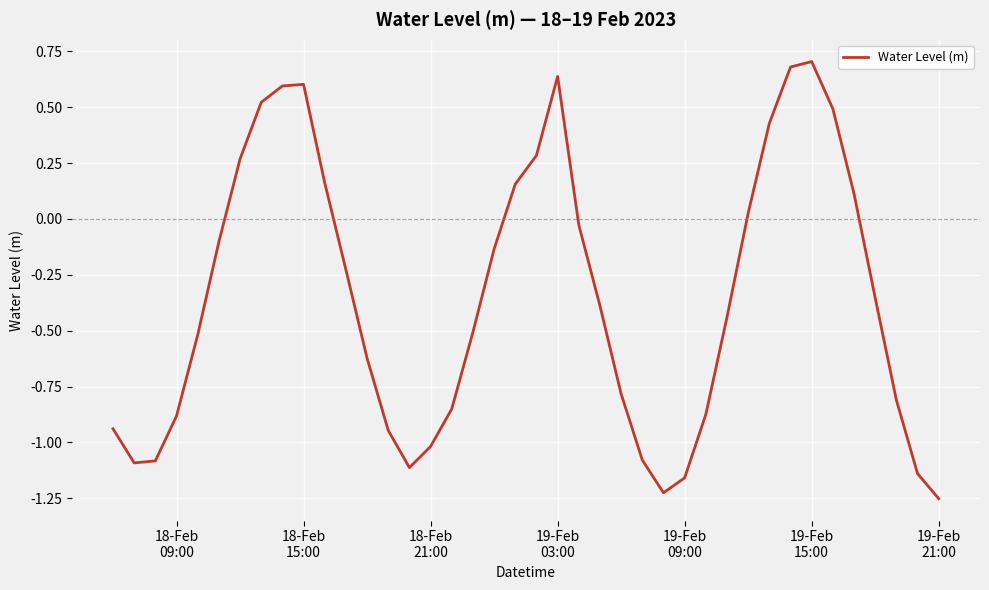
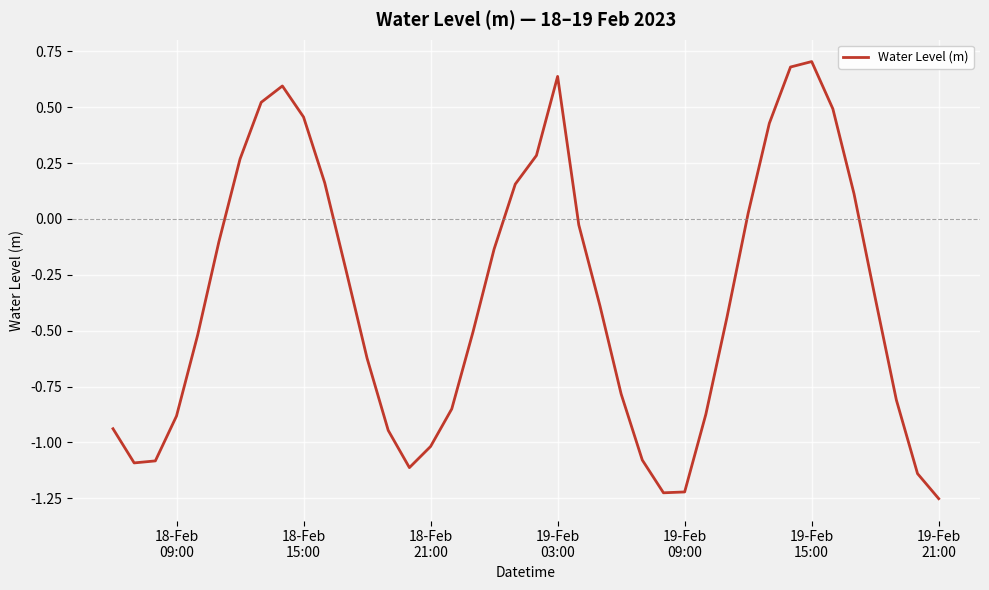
18-Feb 15:00: 0.60 -> 0.46
19-Feb 09:00: -1.16 -> -1.22
